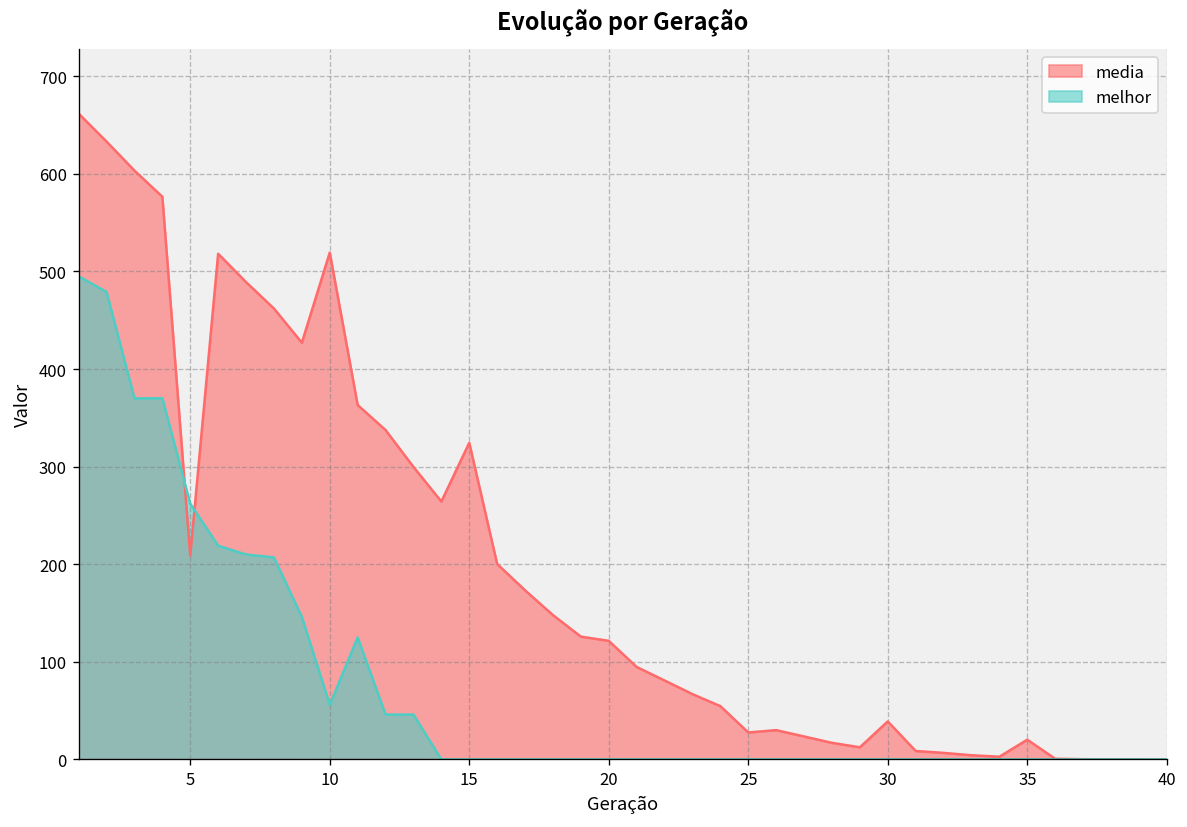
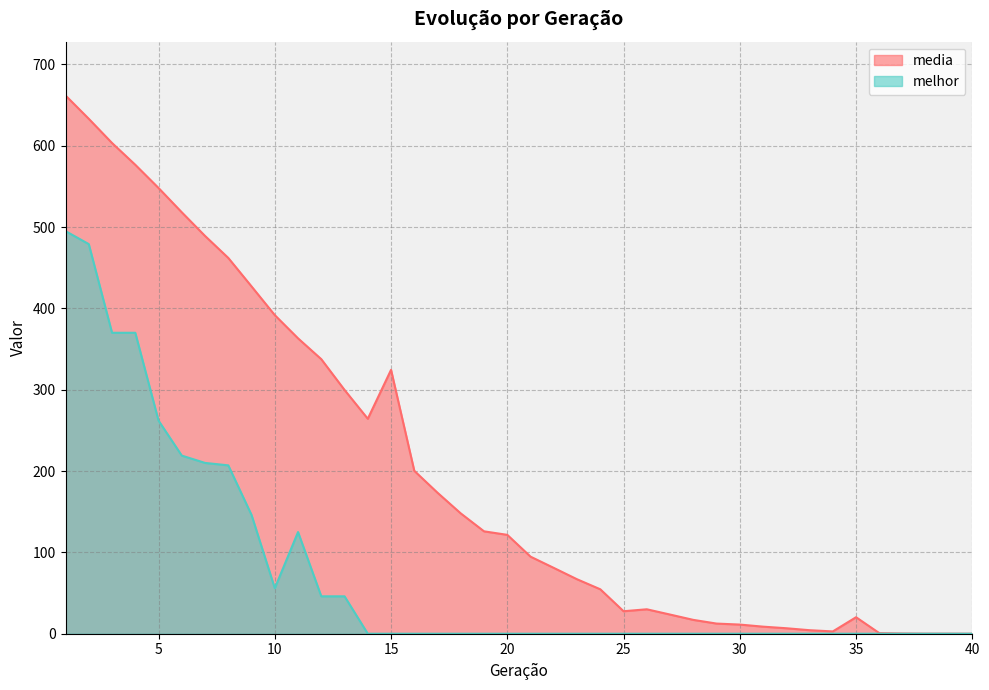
media, 5: 210 -> 550
media, 10: 520 -> 390
media, 30: 40 -> 10
